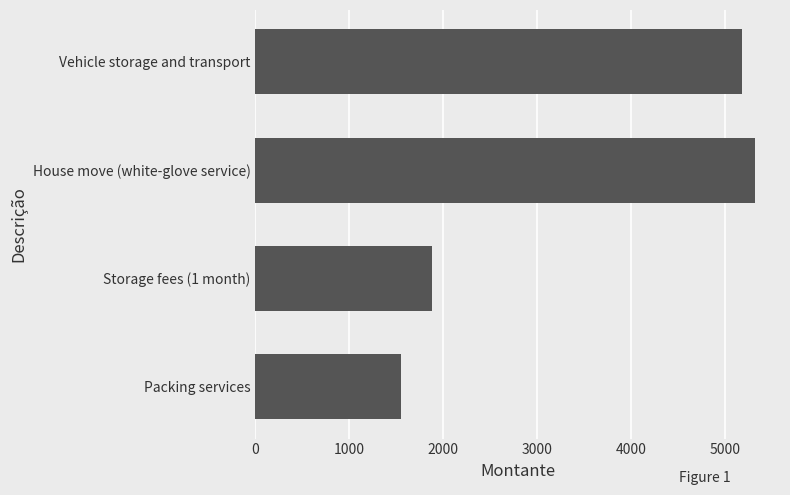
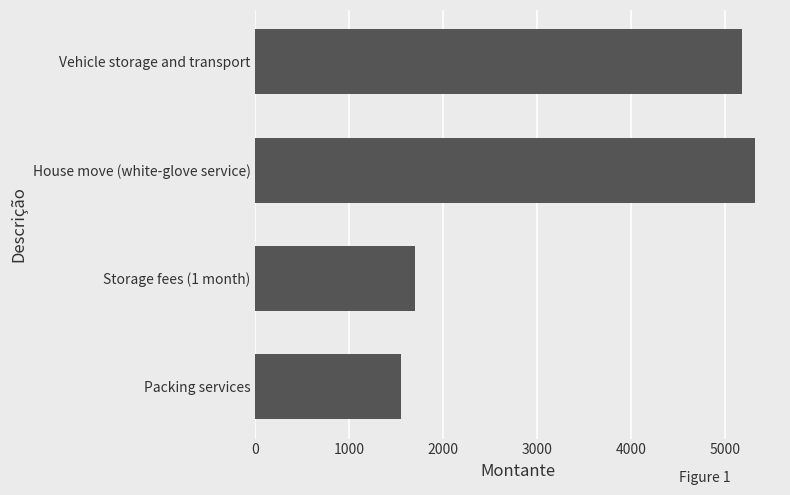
Storage fees (1 month): 1900 -> 1700
